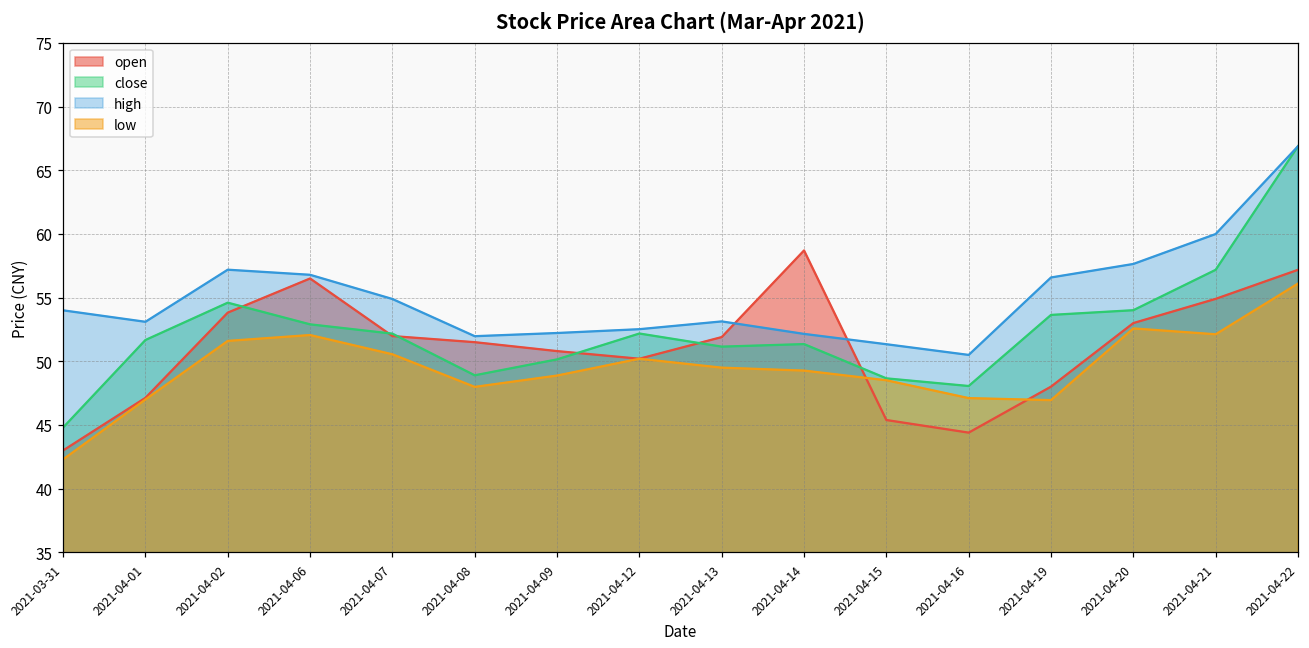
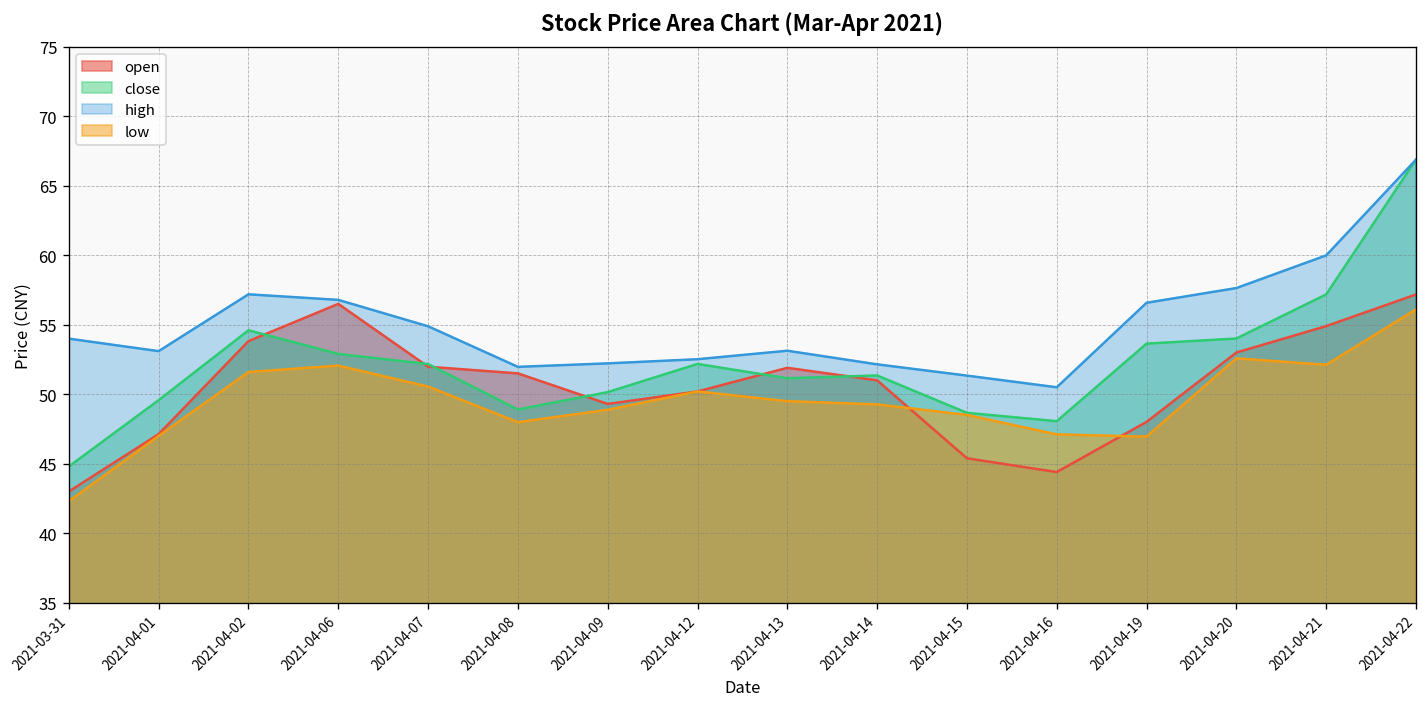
close, 2021-04-01: 51.7 -> 49.6
open, 2021-04-09: 50.8 -> 49.3
open, 2021-04-14: 58.7 -> 51.0
